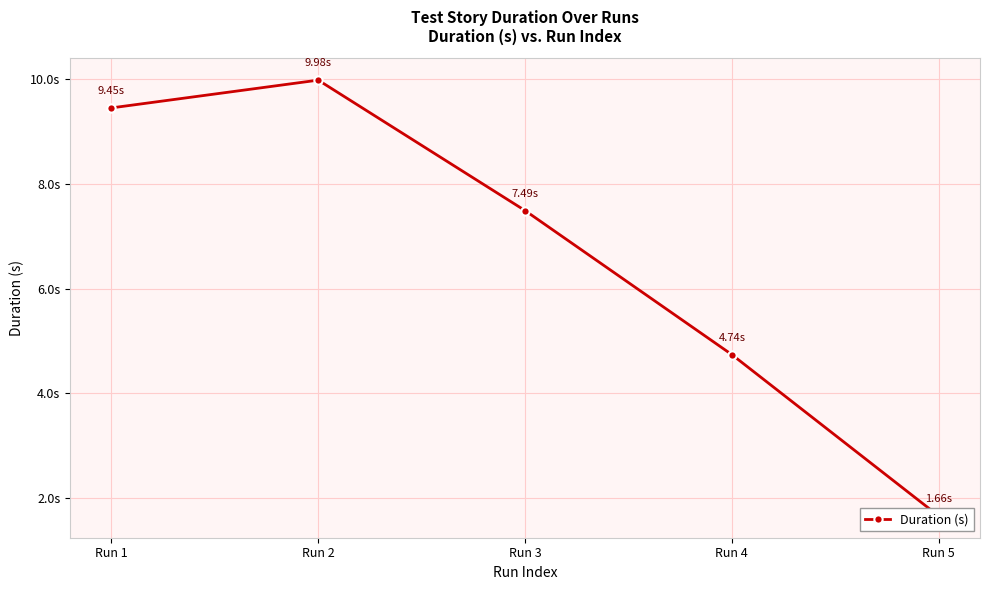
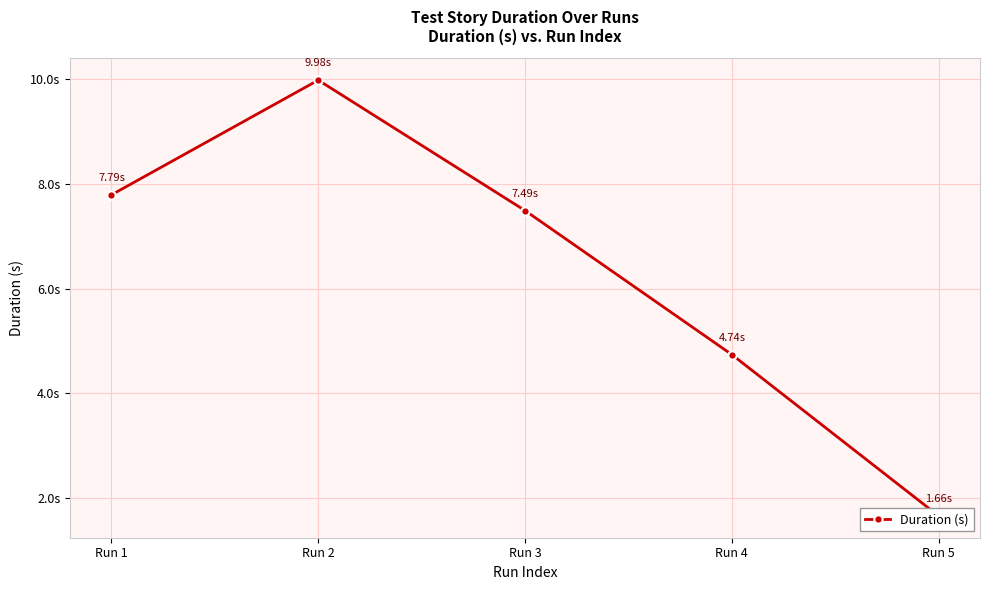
Run 1: 9.45s -> 7.79s
